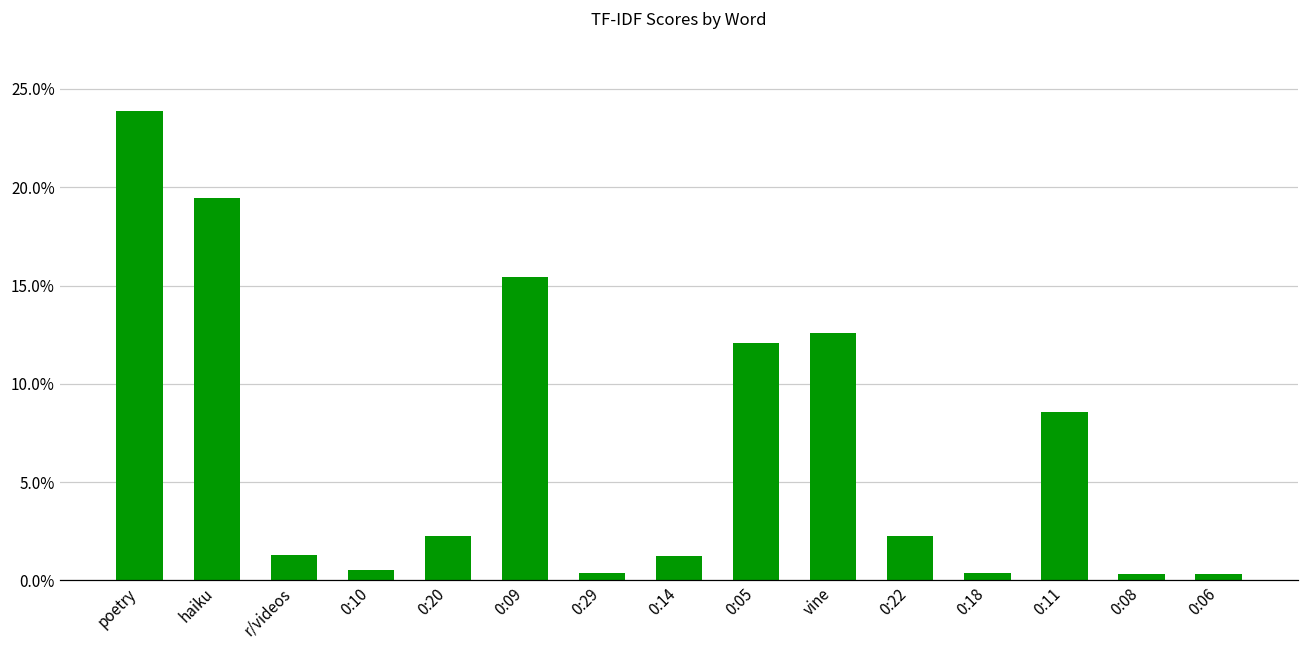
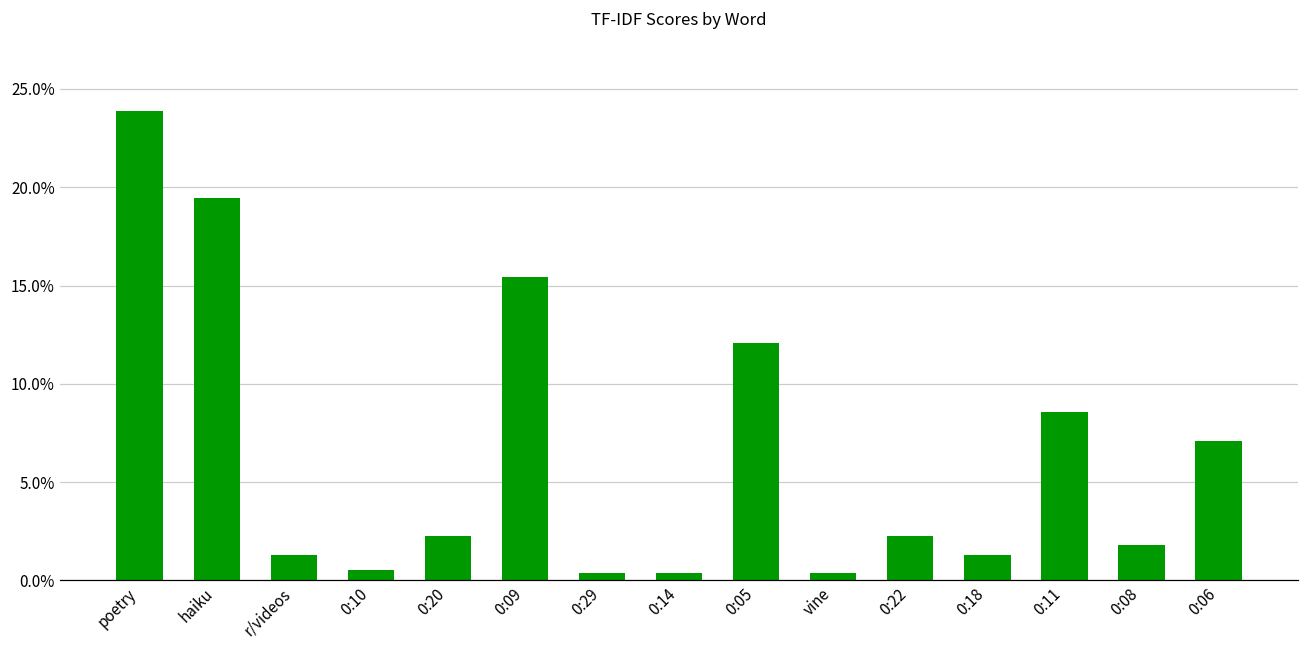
0:14: 1.3% -> 0.4%
vine: 12.6% -> 0.4%
0:18: 0.4% -> 1.3%
0:08: 0.3% -> 1.8%
0:06: 0.3% -> 7.1%
